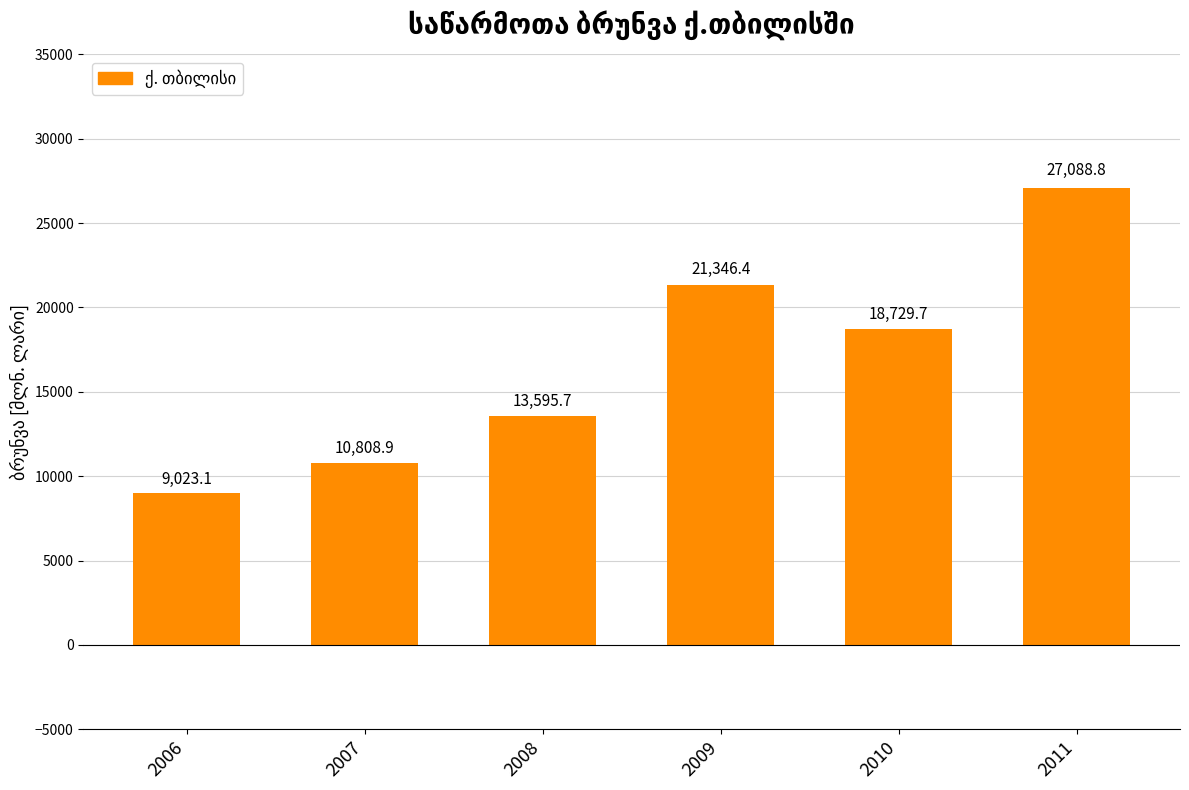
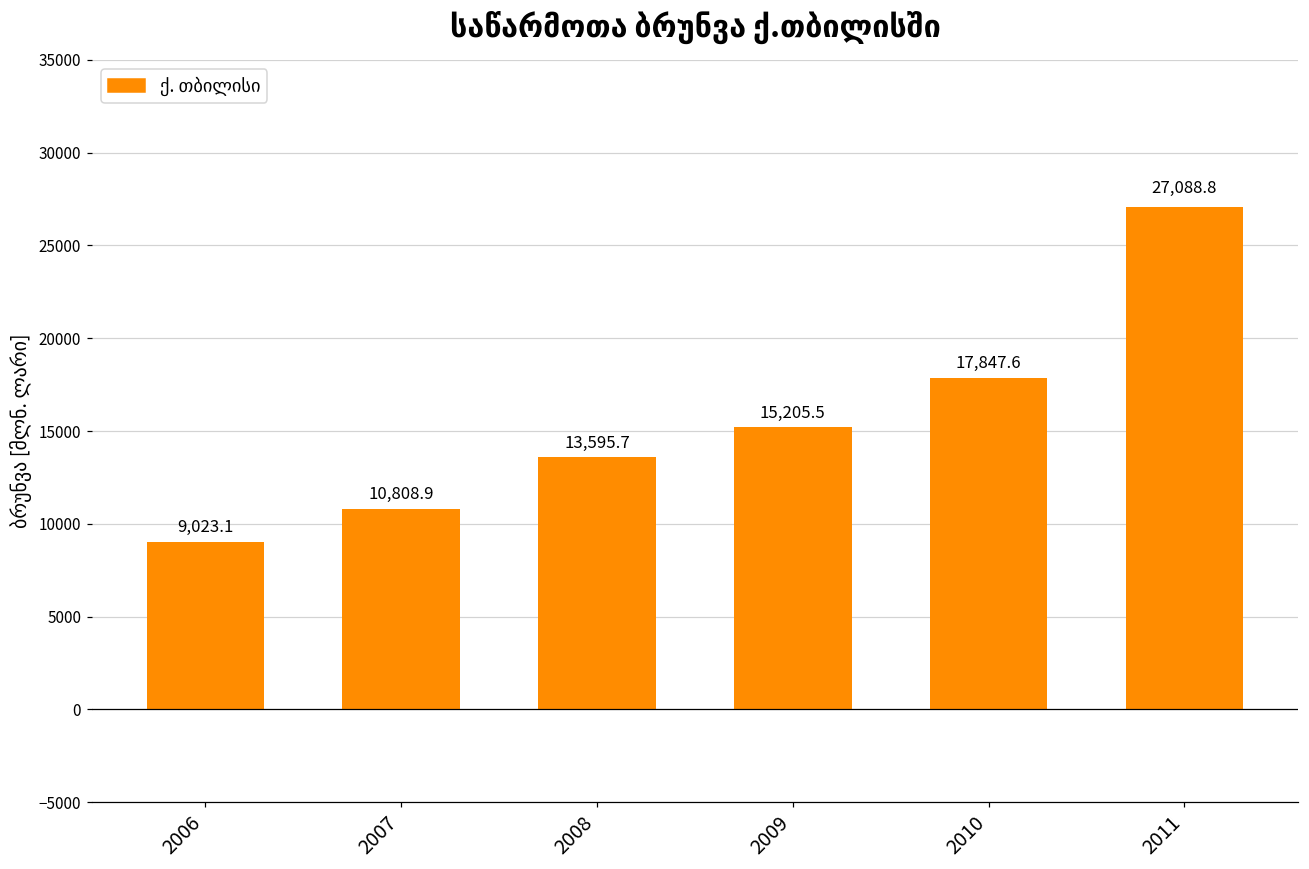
2009: 21,346.4 -> 15,205.5
2010: 18,729.7 -> 17,847.6
